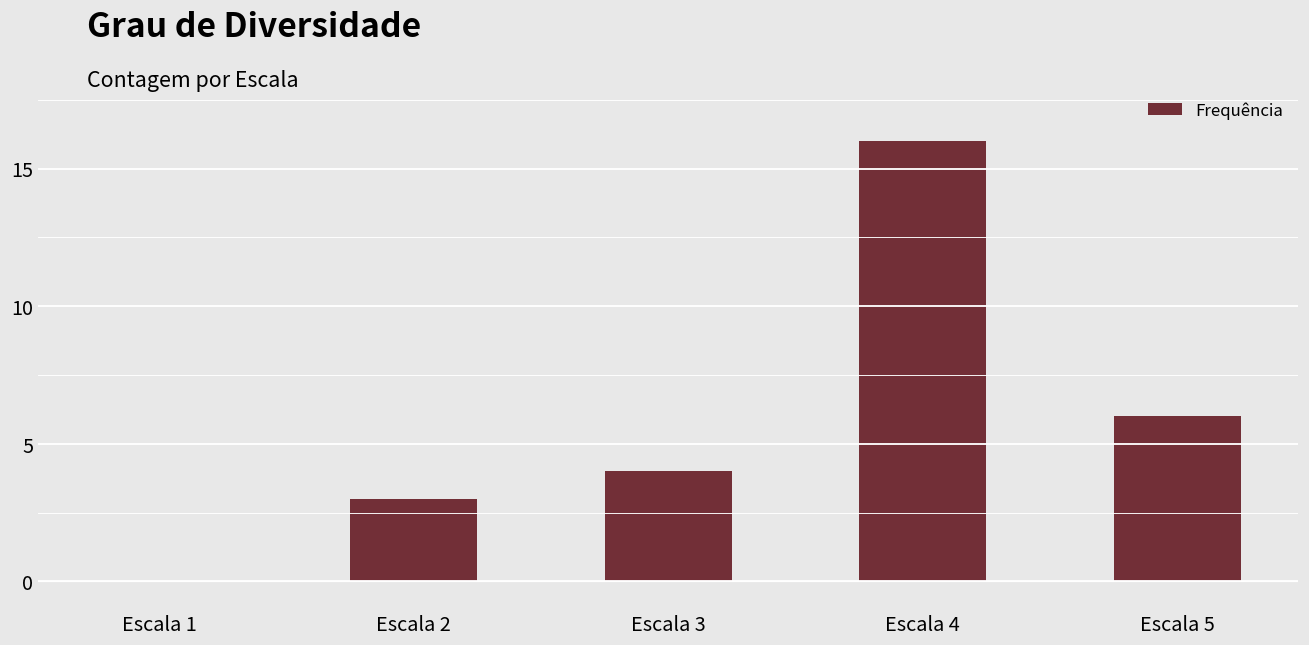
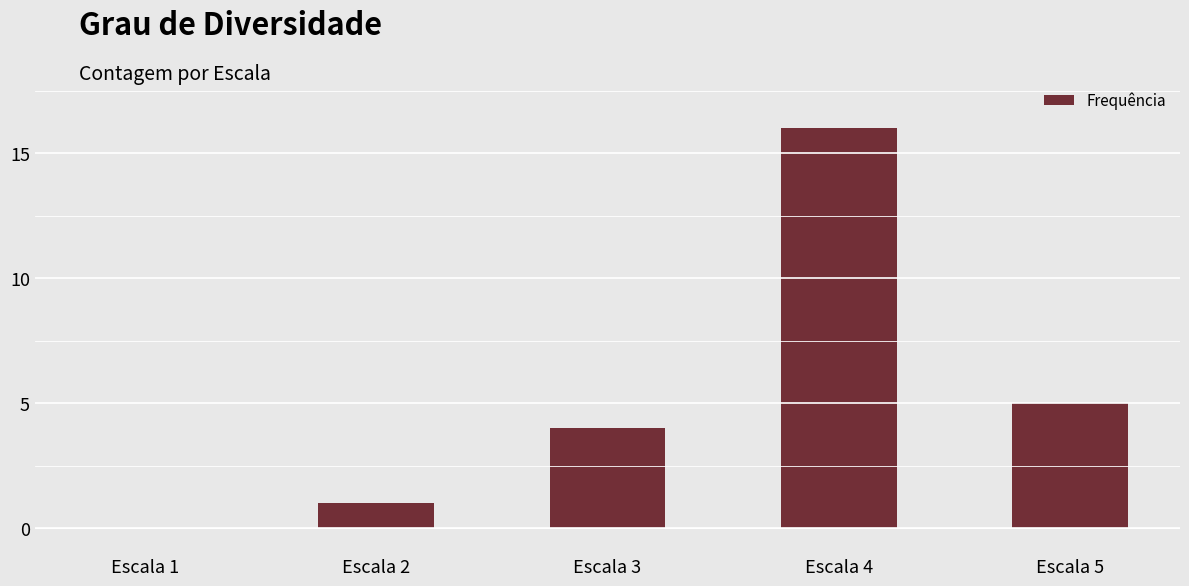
Escala 2: 3 -> 1
Escala 5: 6 -> 5
